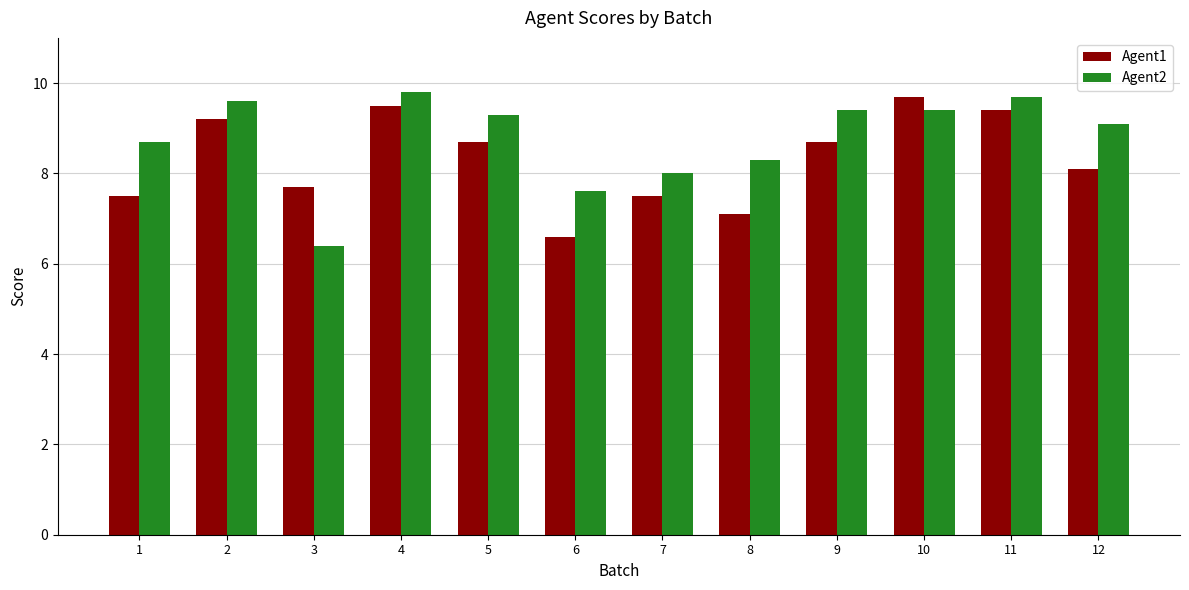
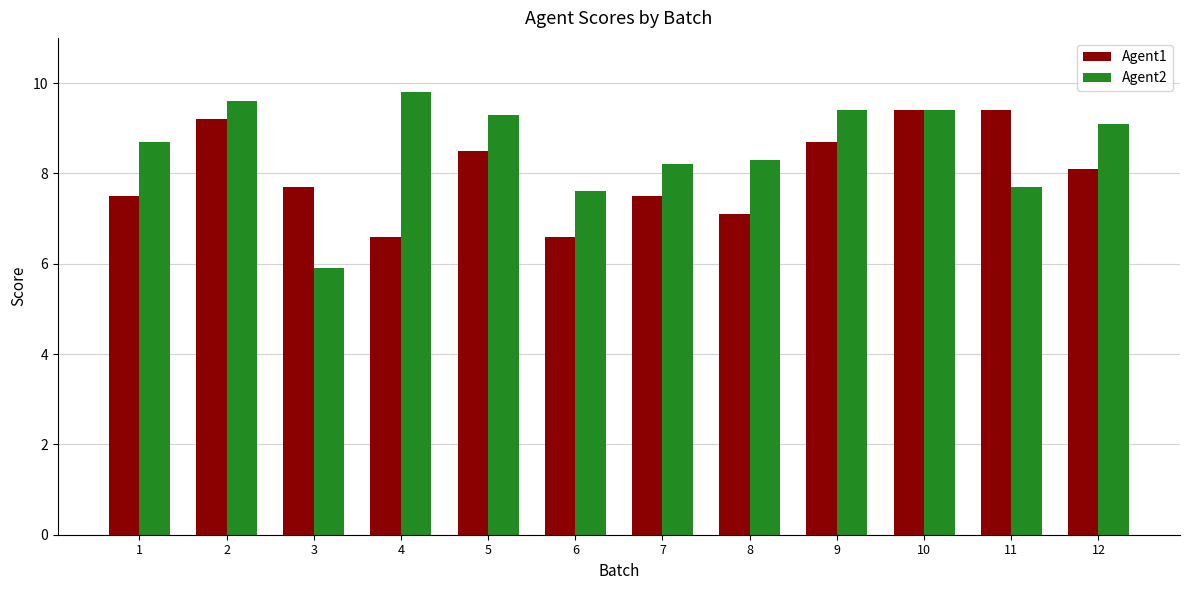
Agent2, 3: 6.4 -> 5.9
Agent1, 4: 9.5 -> 6.6
Agent1, 5: 8.7 -> 8.5
Agent2, 7: 8.0 -> 8.2
Agent1, 10: 9.7 -> 9.4
Agent2, 11: 9.7 -> 7.7
